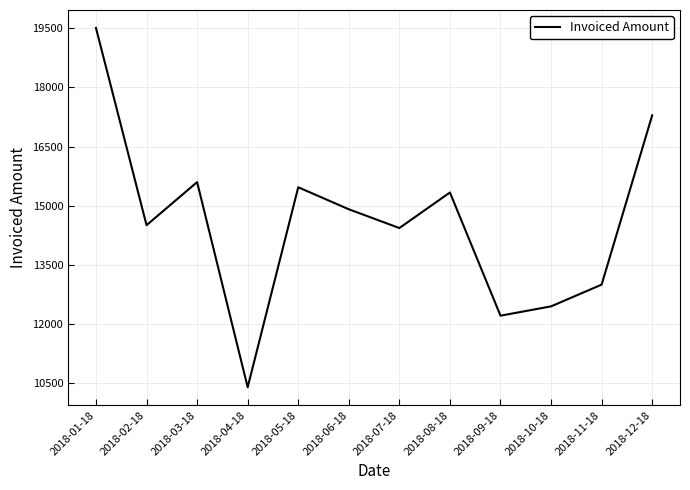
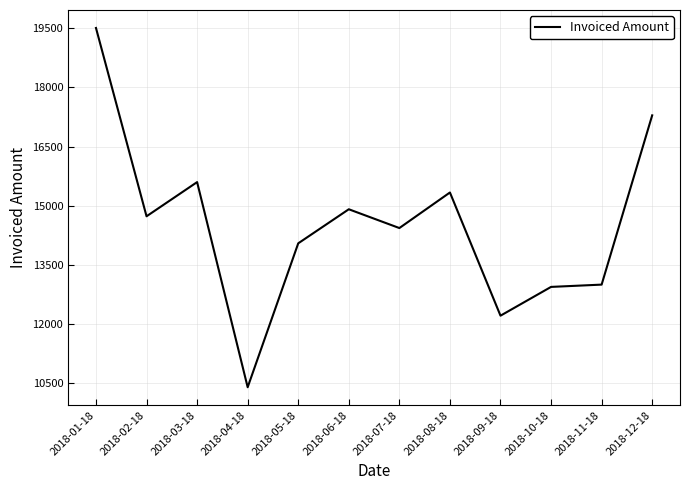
2018-02-18: 14500 -> 14700
2018-05-18: 15500 -> 14100
2018-10-18: 12500 -> 12900
